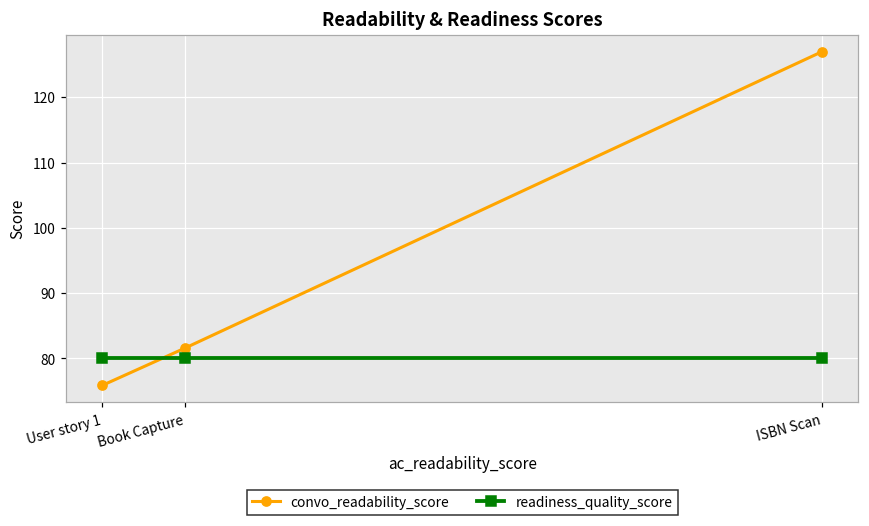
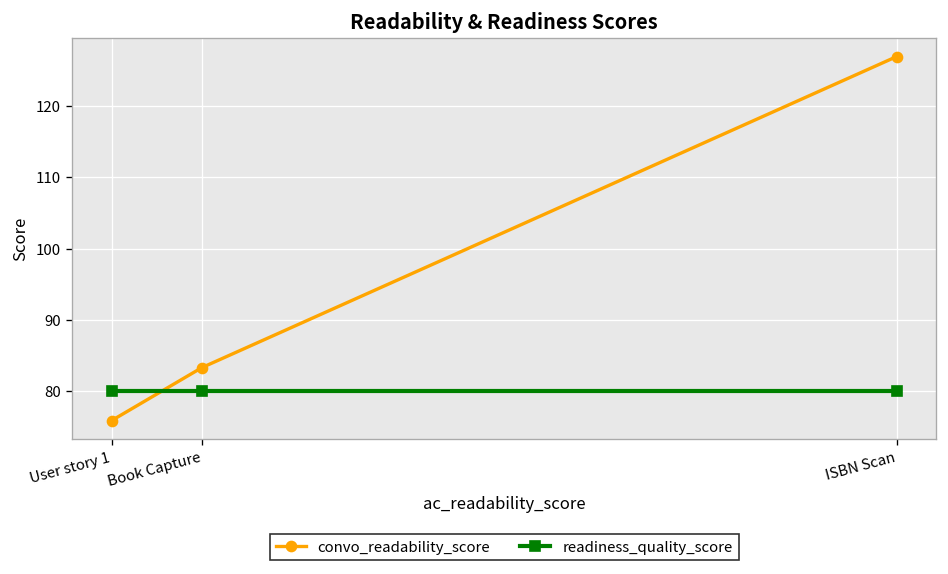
convo_readability_score, Book Capture: 82 -> 83
